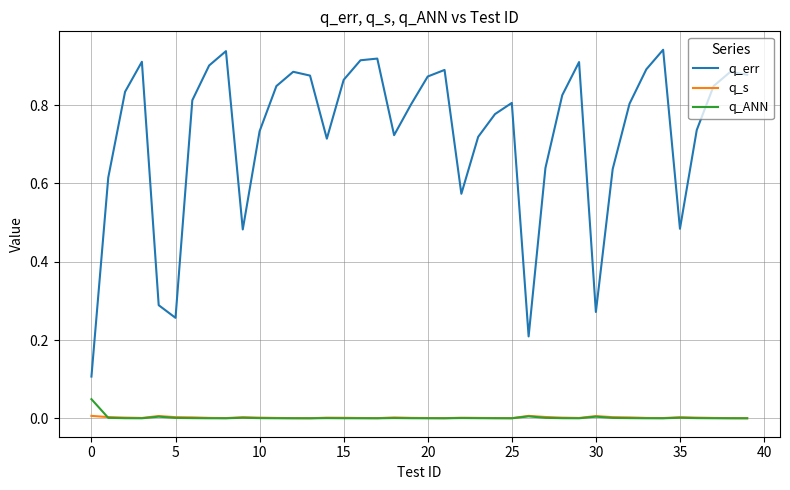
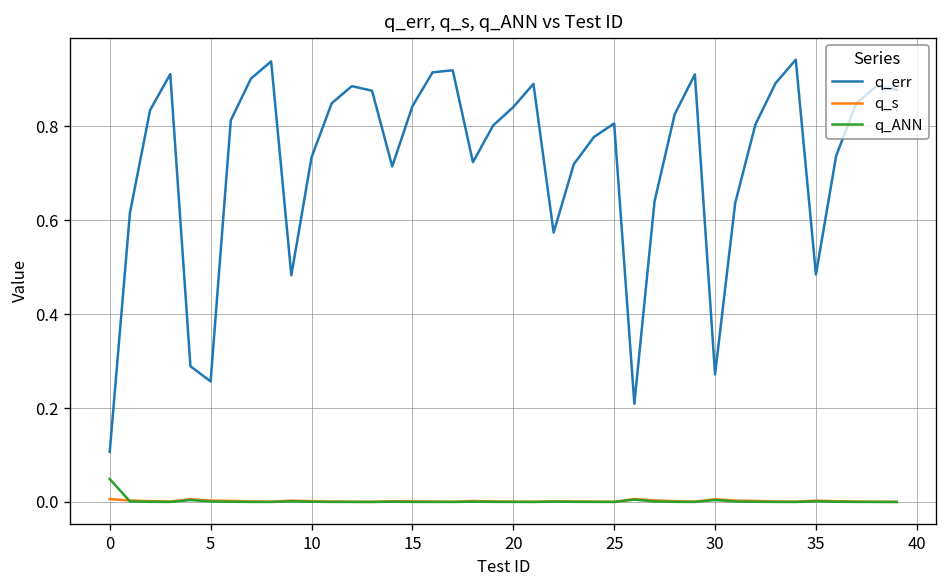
q_err, 15: 0.86 -> 0.84
q_err, 20: 0.87 -> 0.84
